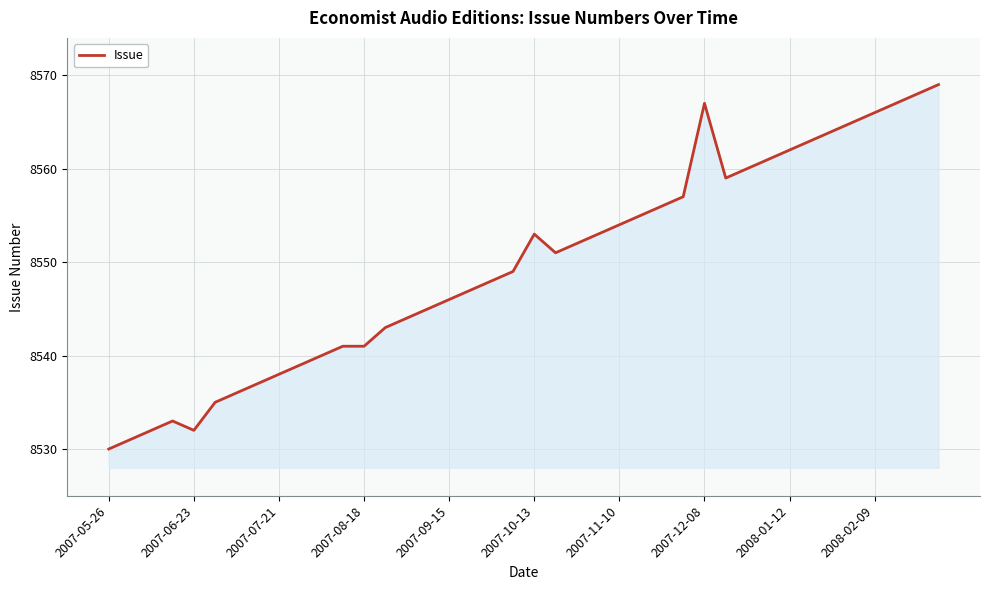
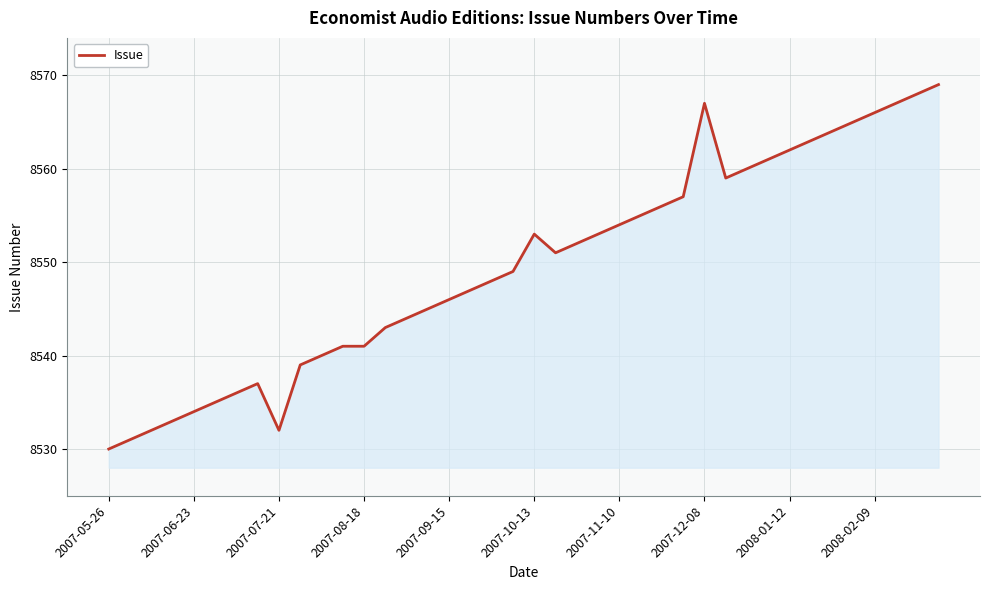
2007-06-23: 8532 -> 8534
2007-07-21: 8538 -> 8532
